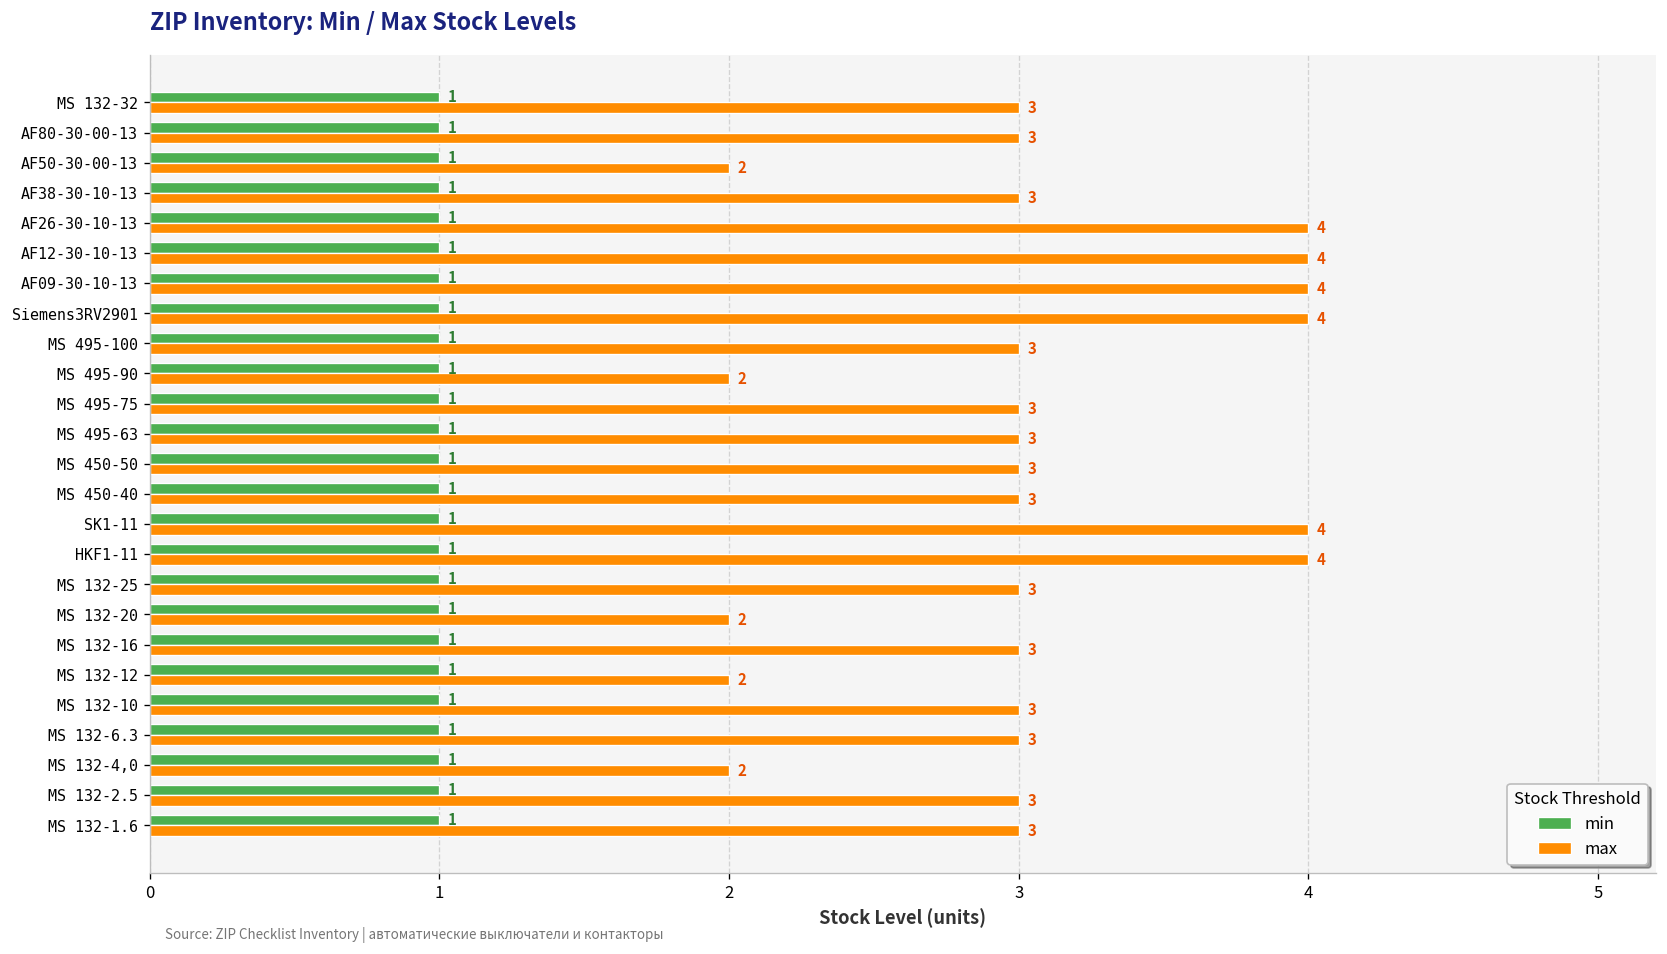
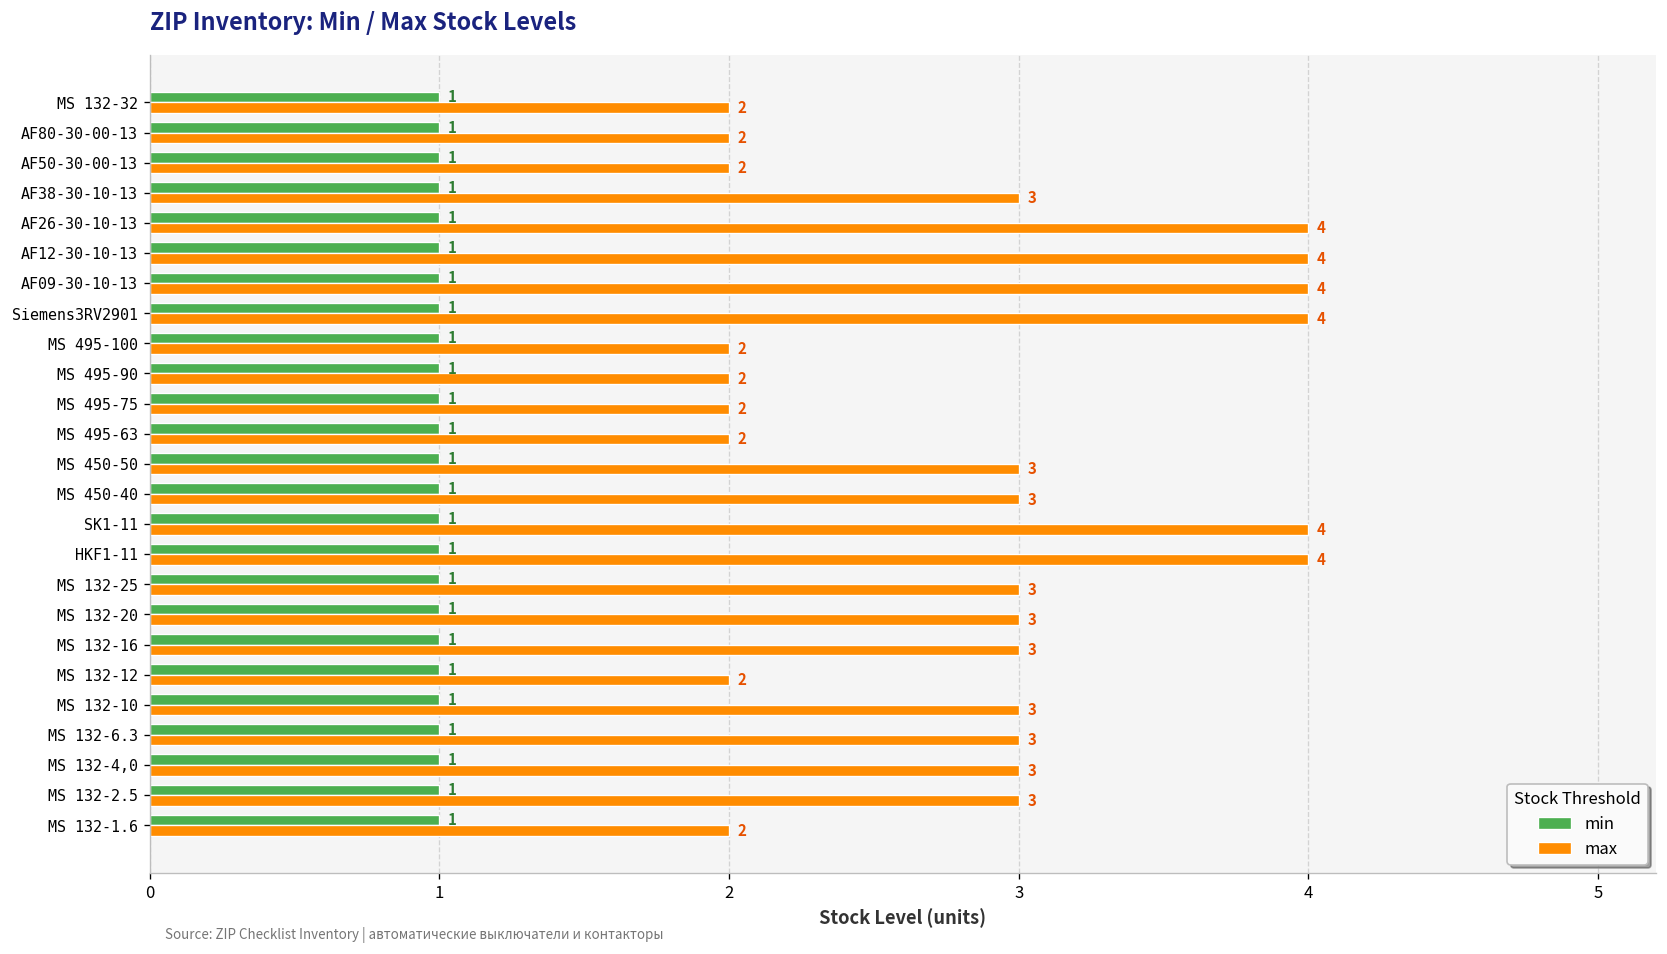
max, MS 132-32: 3 -> 2
max, AF80-30-00-13: 3 -> 2
max, MS 495-100: 3 -> 2
max, MS 495-75: 3 -> 2
max, MS 495-63: 3 -> 2
max, MS 132-20: 2 -> 3
max, MS 132-4,0: 2 -> 3
max, MS 132-1.6: 3 -> 2
